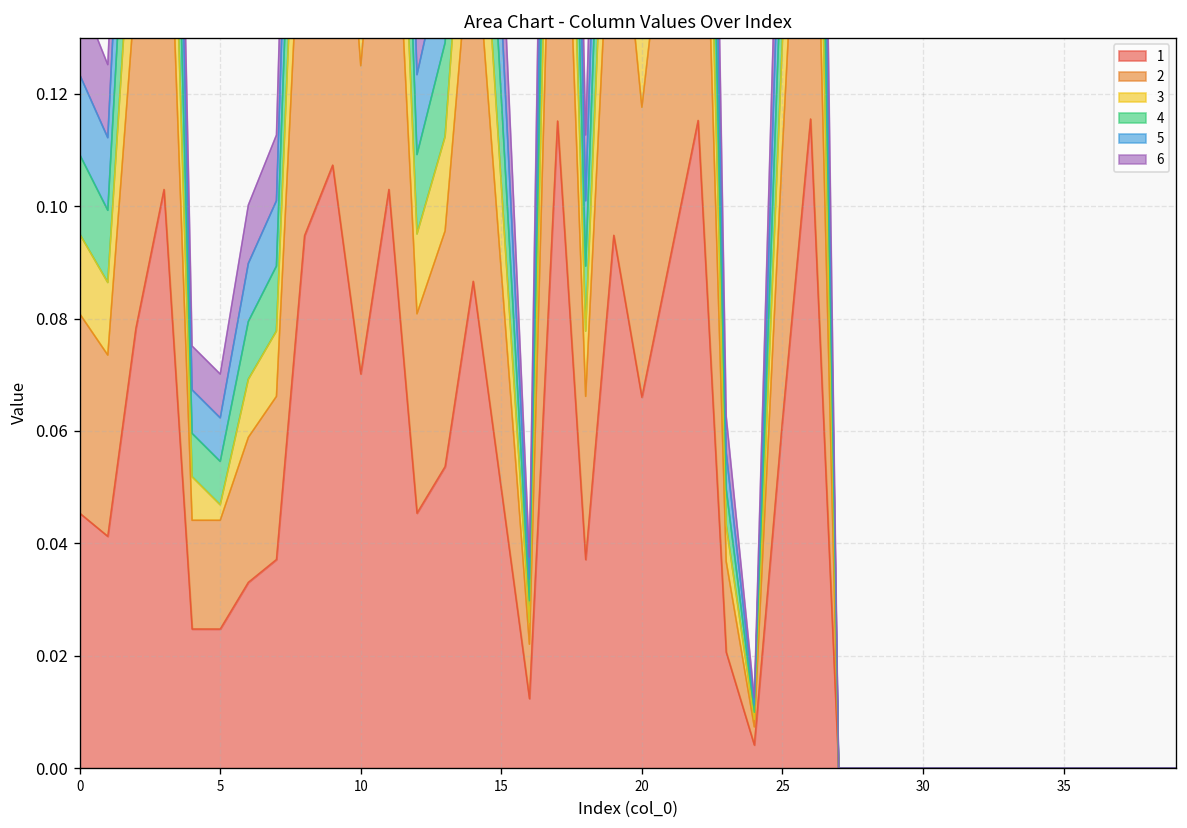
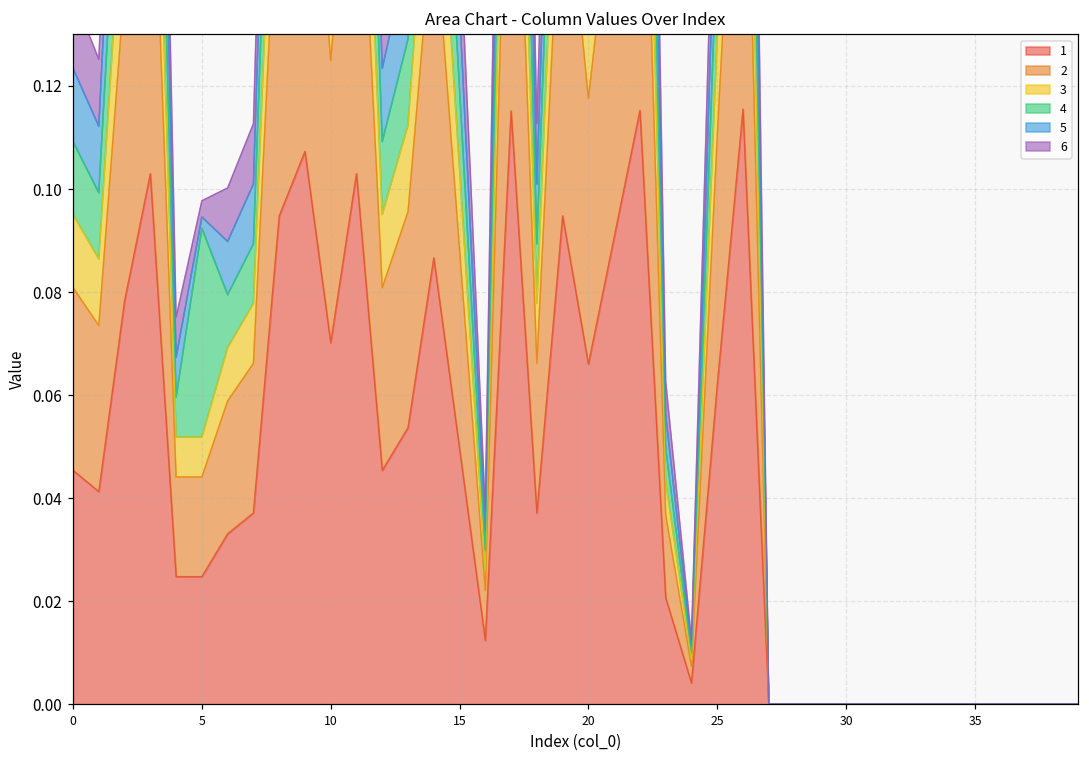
3, 5: 0.003 -> 0.008
4, 5: 0.008 -> 0.041
5, 5: 0.008 -> 0.002
6, 5: 0.008 -> 0.003
